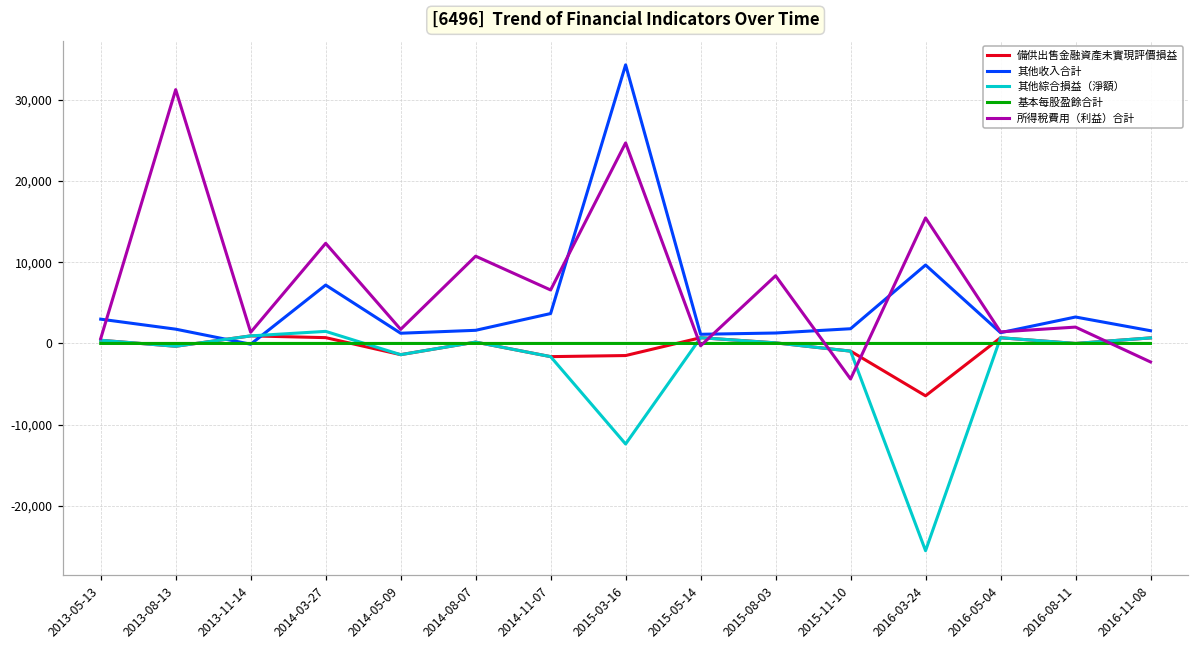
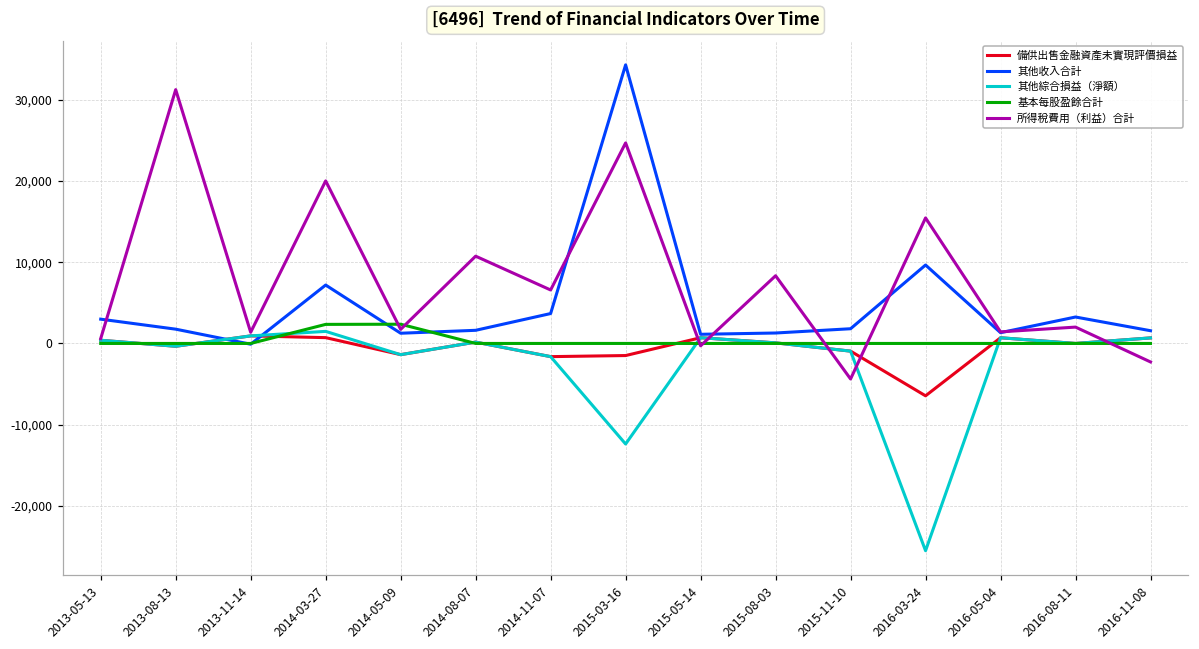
基本每股盈餘合計, 2014-03-27: 0 -> 2,000
所得稅費用（利益）合計, 2014-03-27: 12,000 -> 20,000
基本每股盈餘合計, 2014-05-09: 0 -> 2,000
